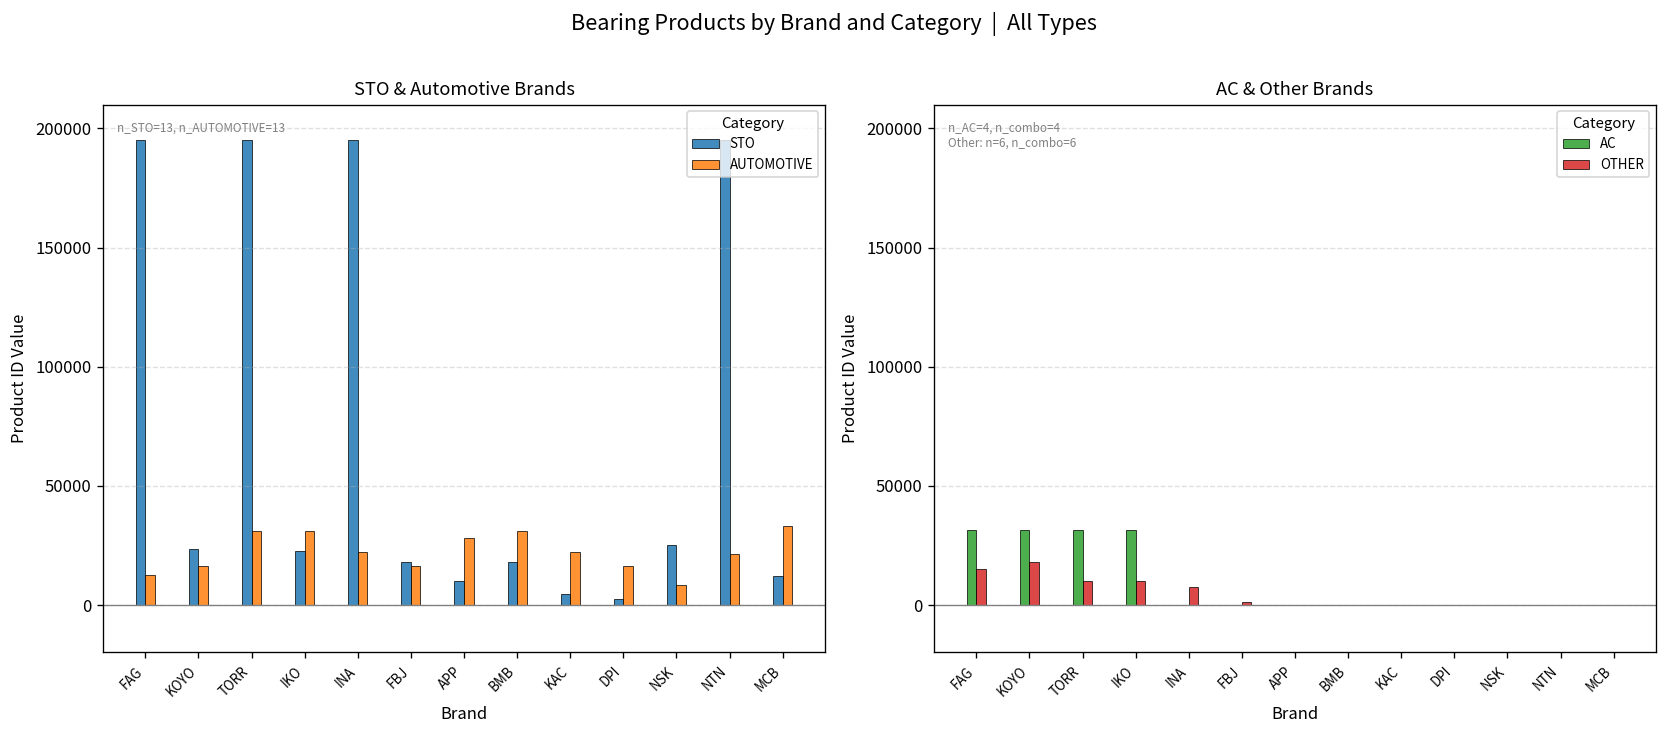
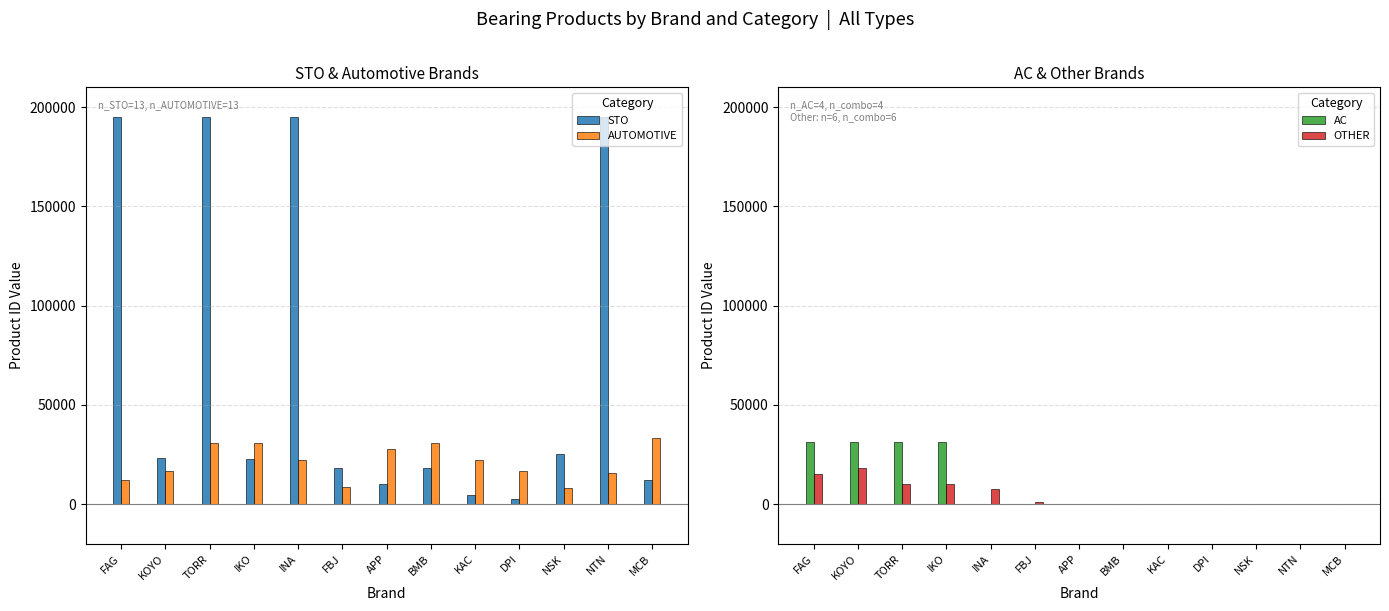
STO & Automotive Brands, AUTOMOTIVE, FBJ: 17000 -> 9000
STO & Automotive Brands, AUTOMOTIVE, NTN: 22000 -> 16000
